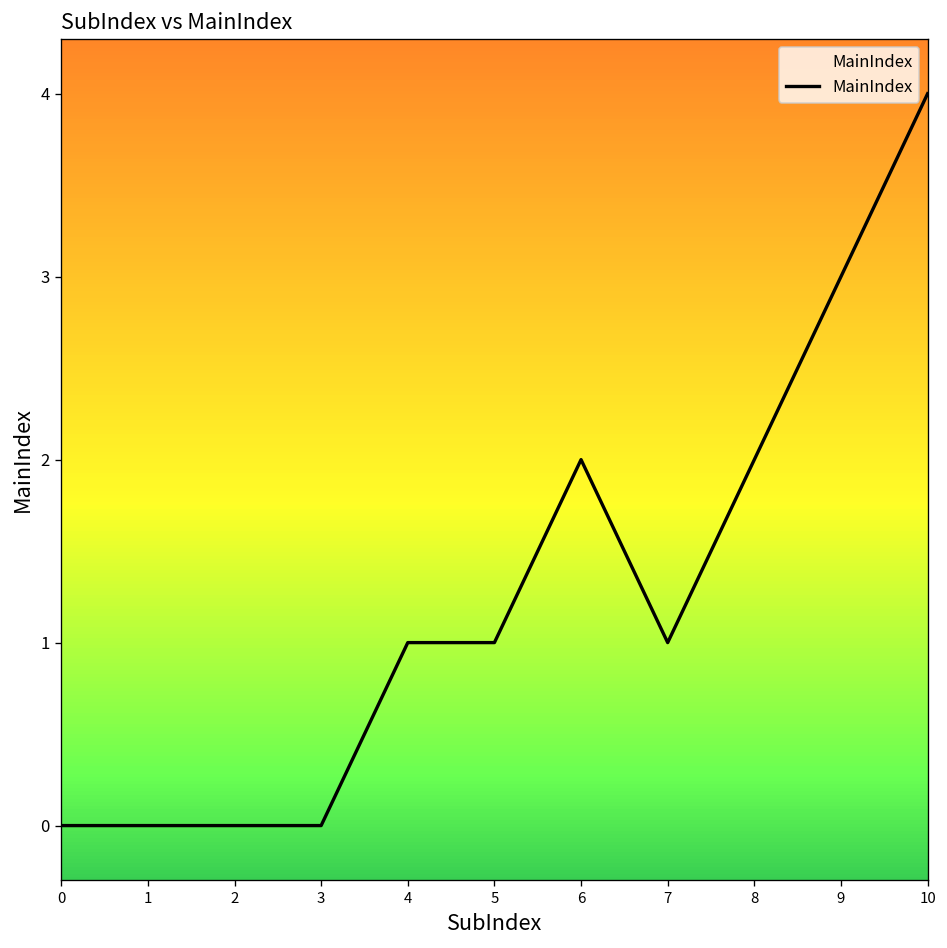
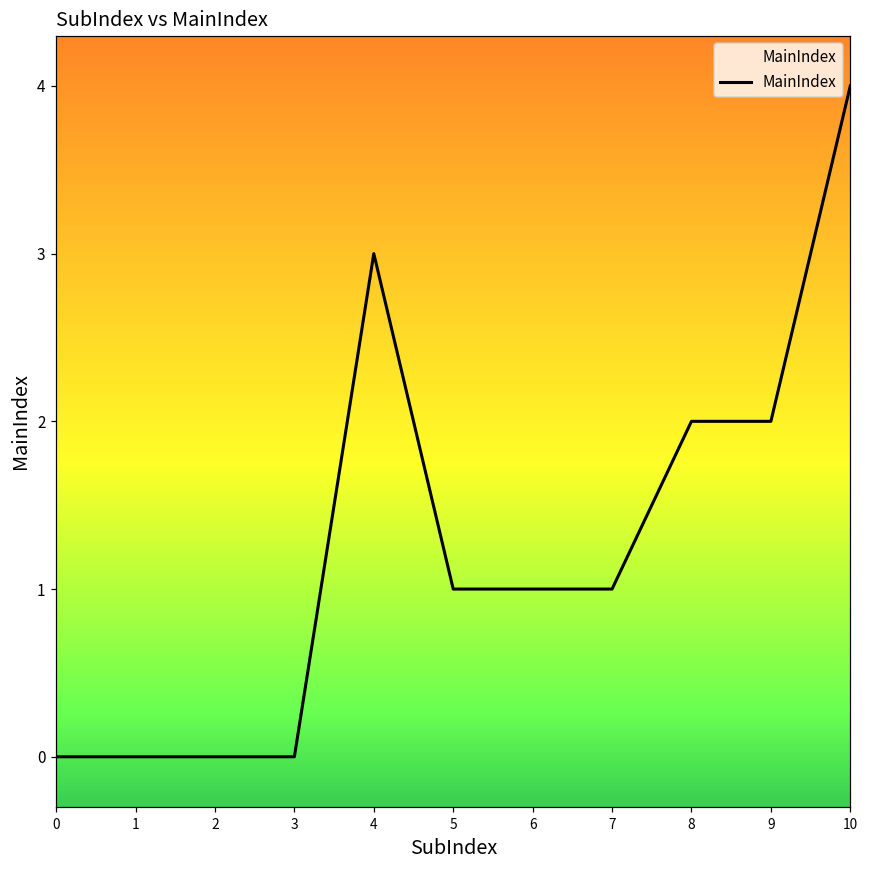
4: 1 -> 3
6: 2 -> 1
9: 3 -> 2
